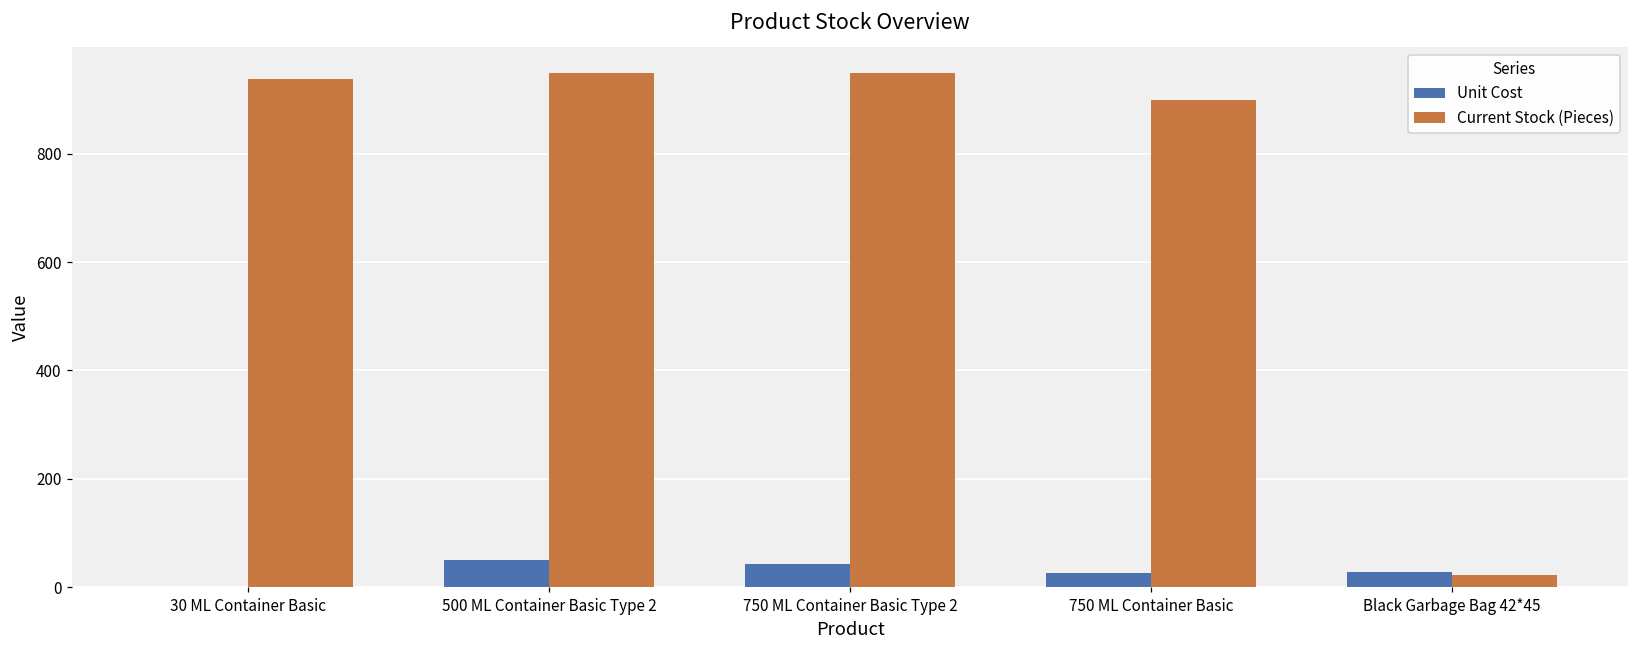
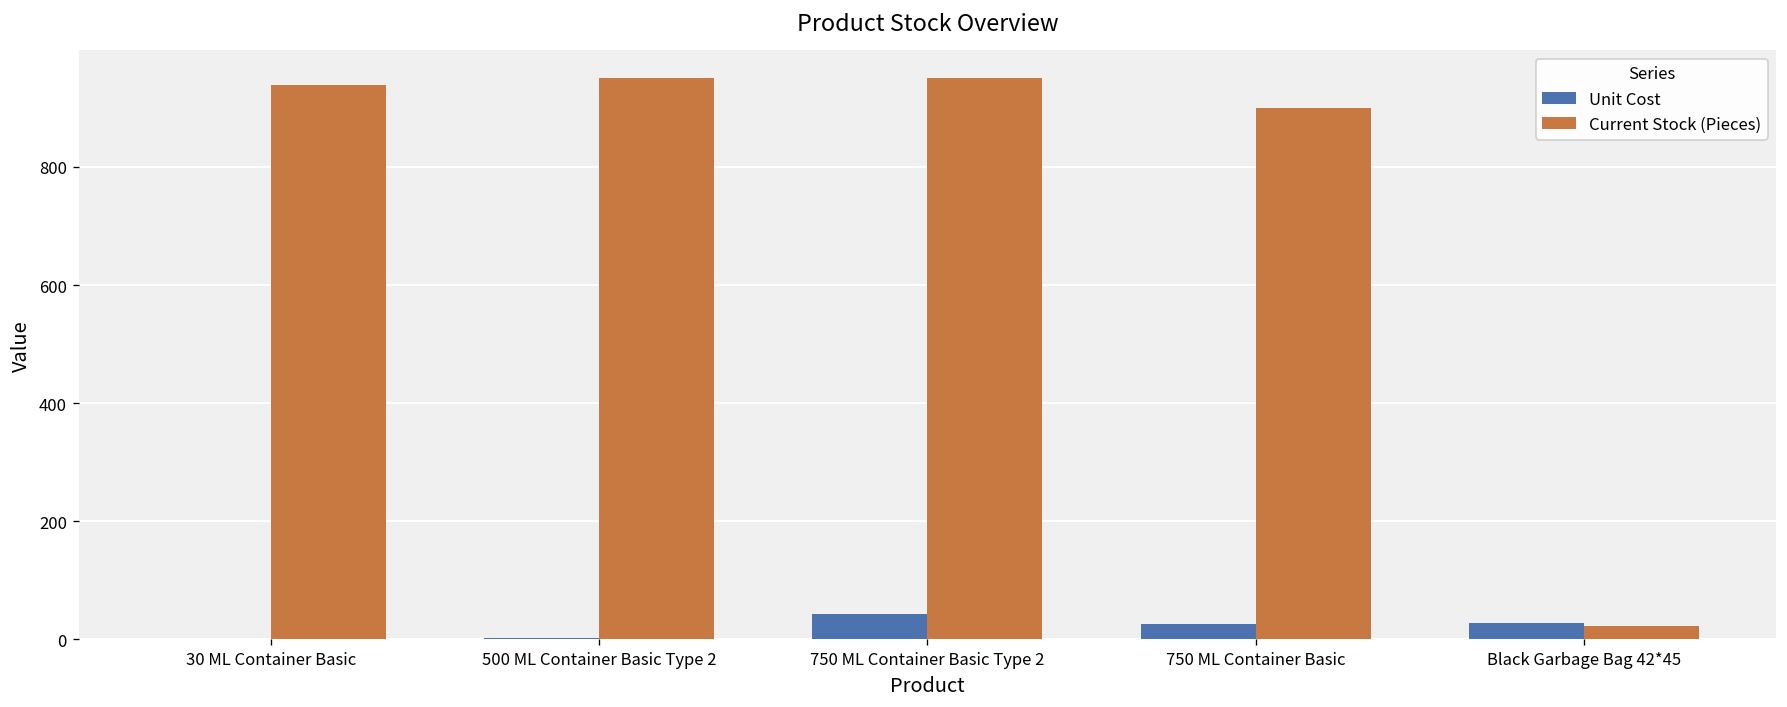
Unit Cost, 500 ML Container Basic Type 2: 50 -> 0
